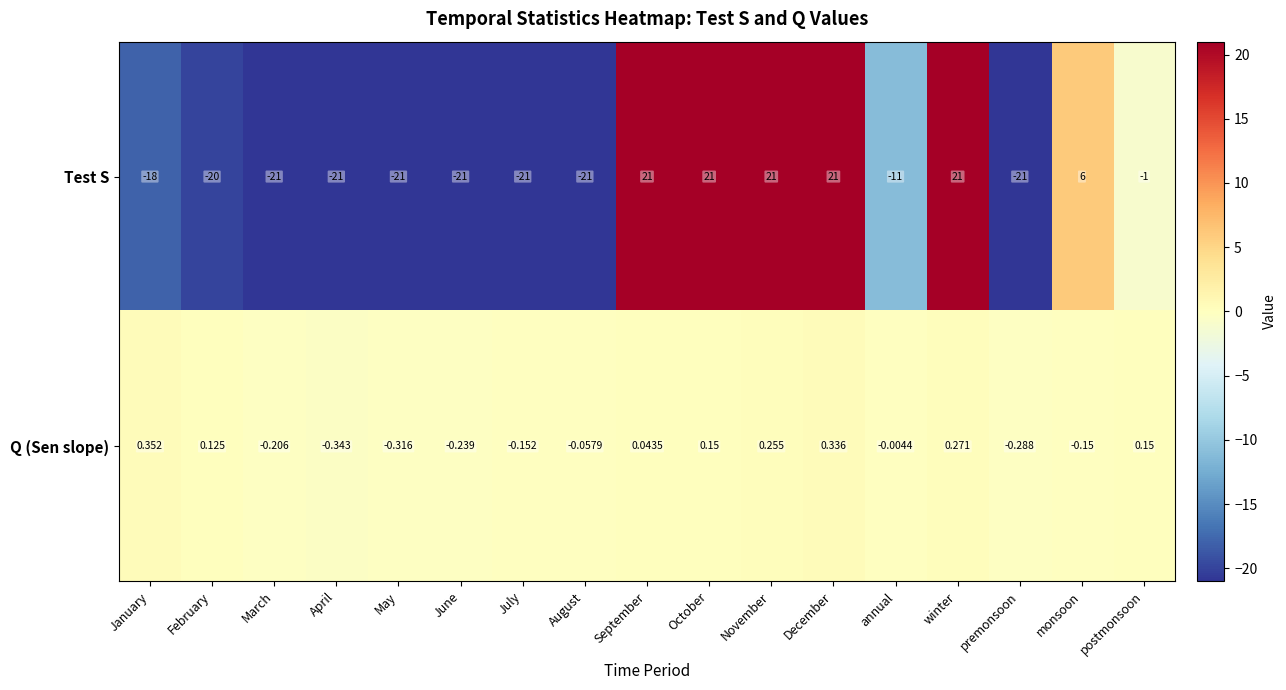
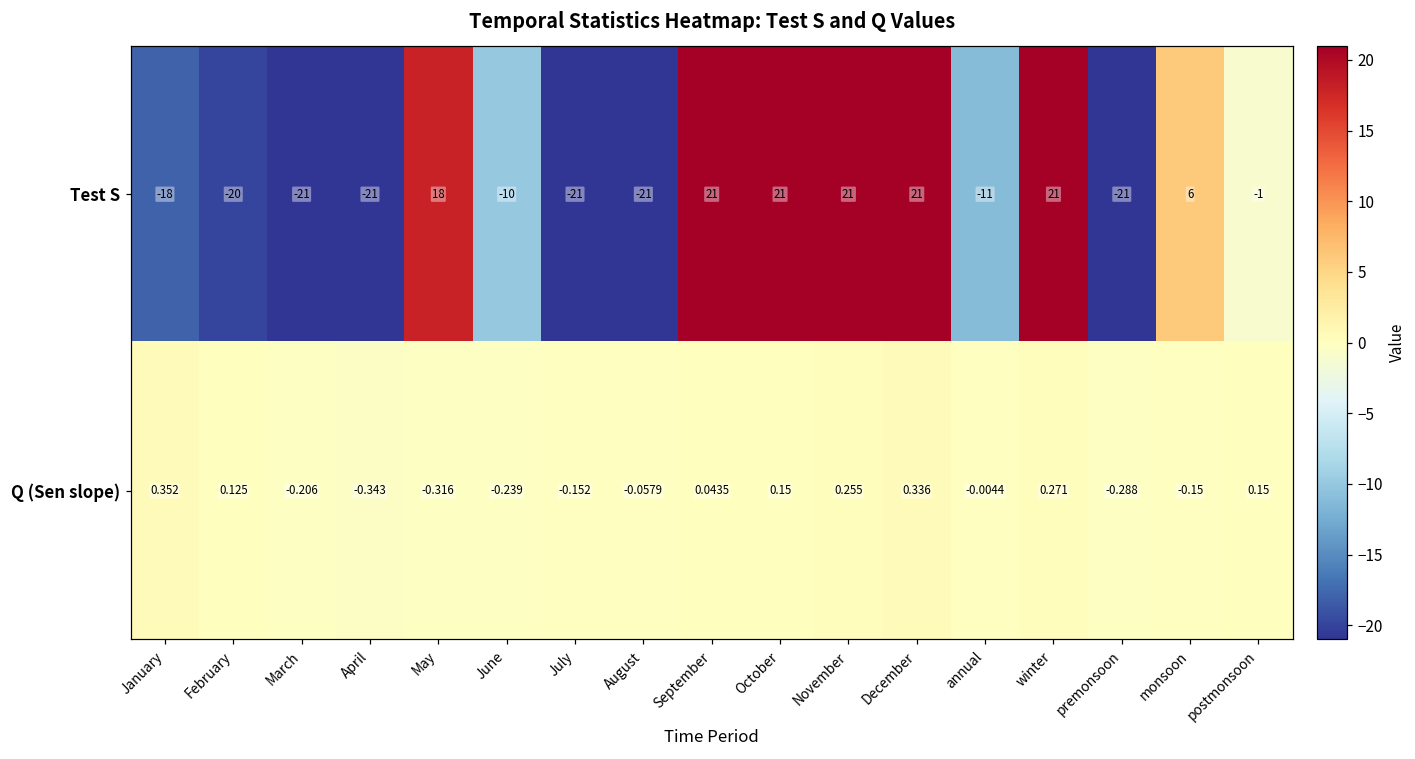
Test S, May: -21 -> 18
Test S, June: -21 -> -10
